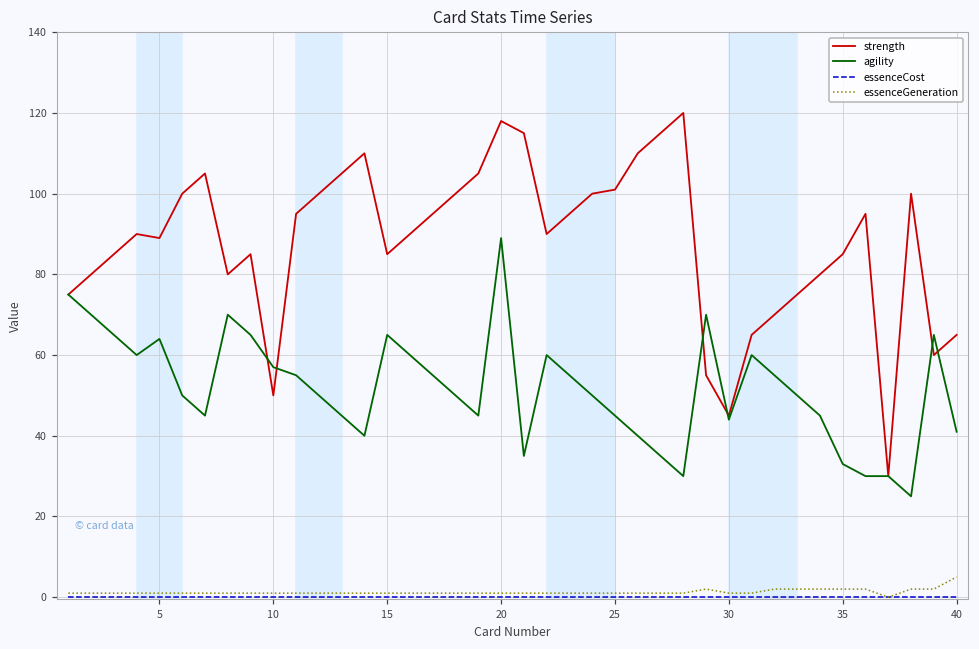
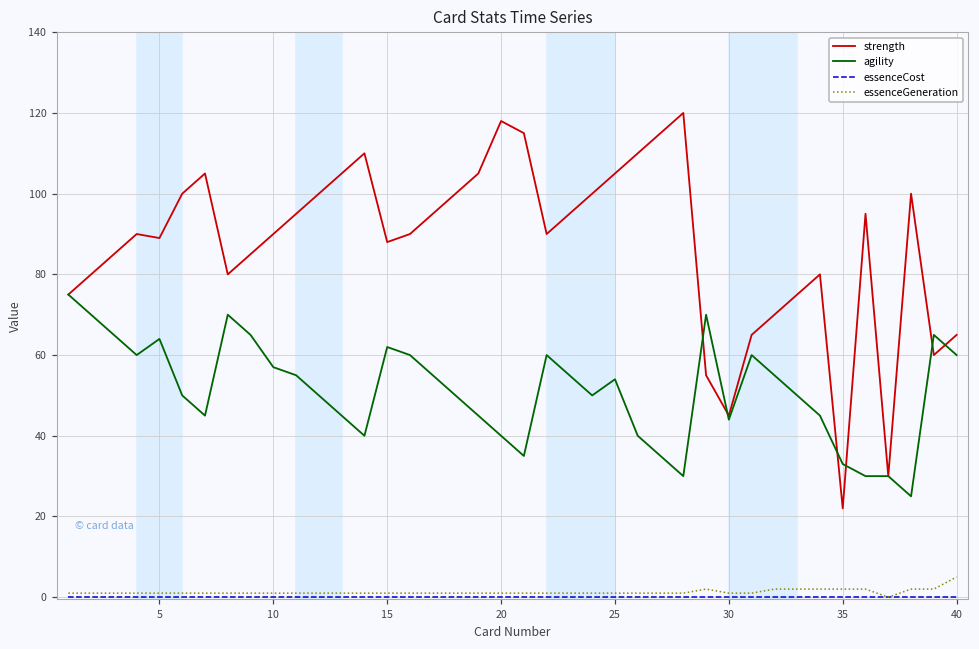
strength, 10: 50 -> 90
strength, 15: 85 -> 88
agility, 15: 65 -> 62
agility, 20: 89 -> 40
strength, 25: 101 -> 105
agility, 25: 45 -> 54
strength, 35: 85 -> 22
agility, 40: 41 -> 60
